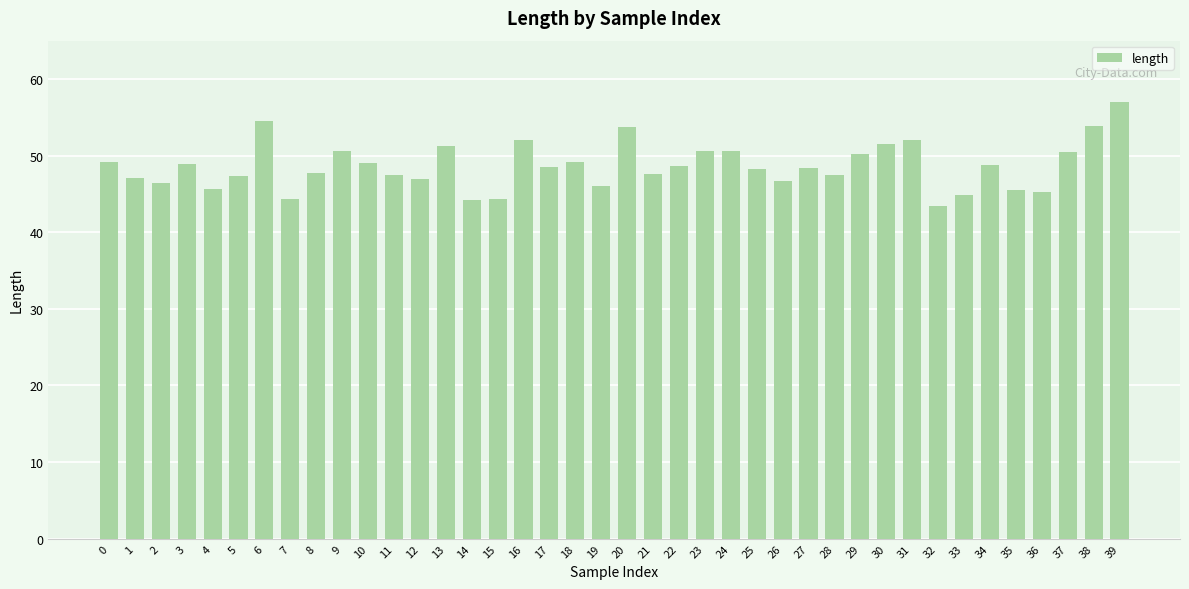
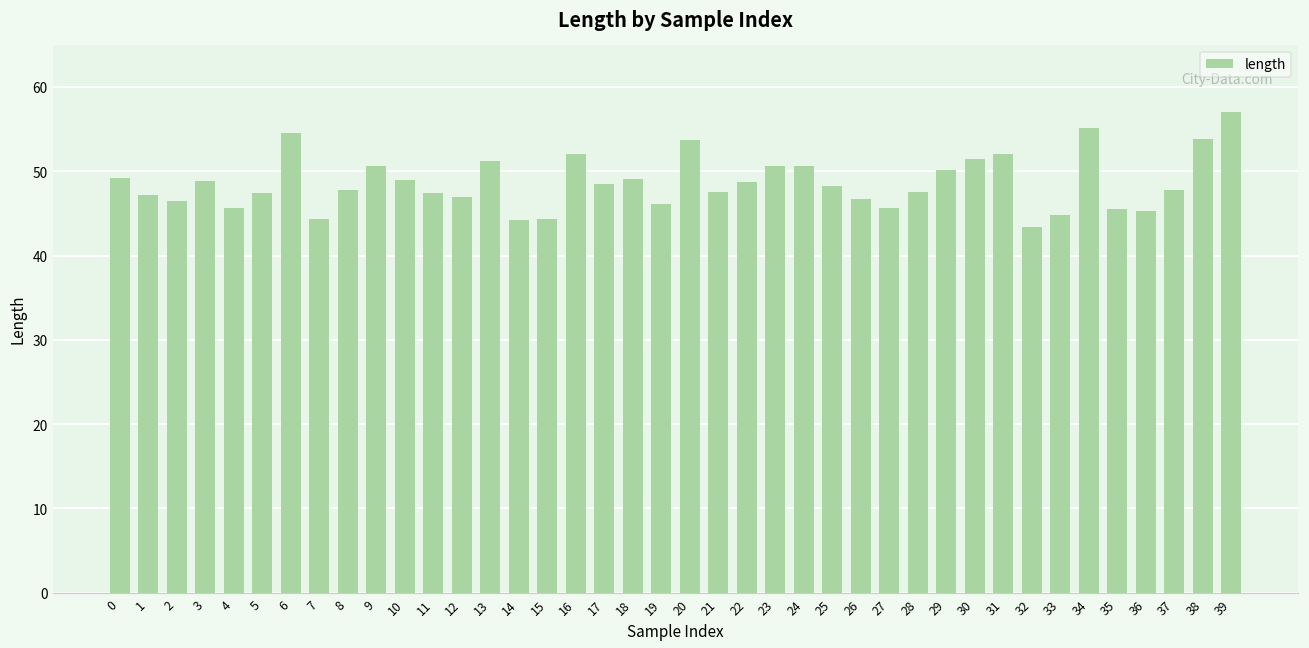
27: 48 -> 46
34: 49 -> 55
37: 51 -> 48
